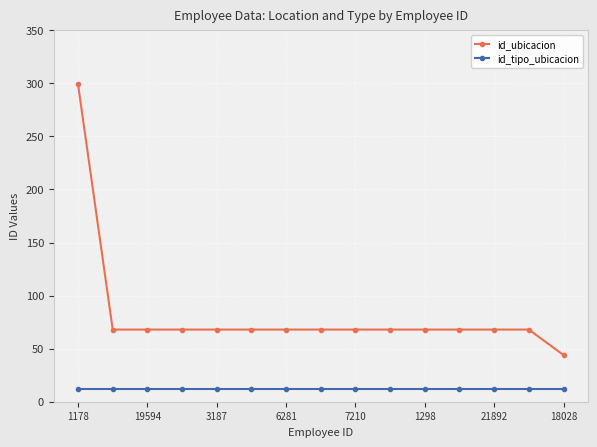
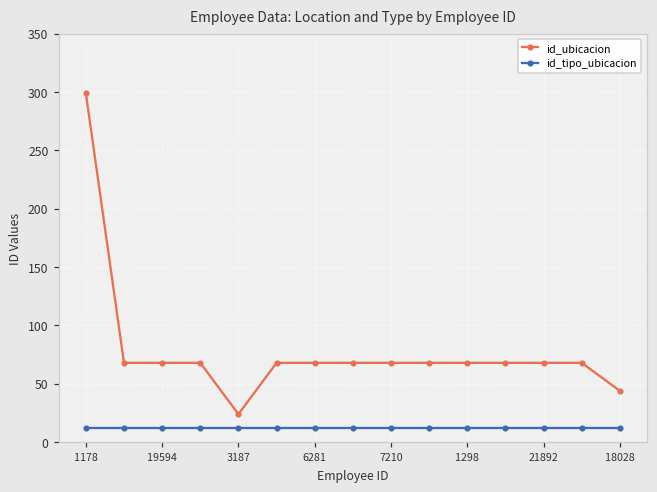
id_ubicacion, 3187: 68 -> 24
